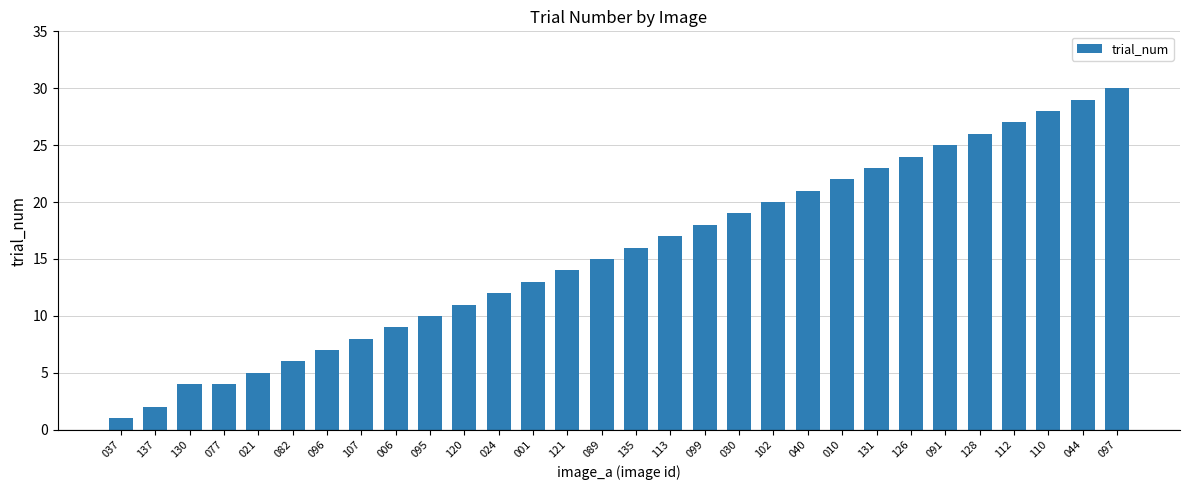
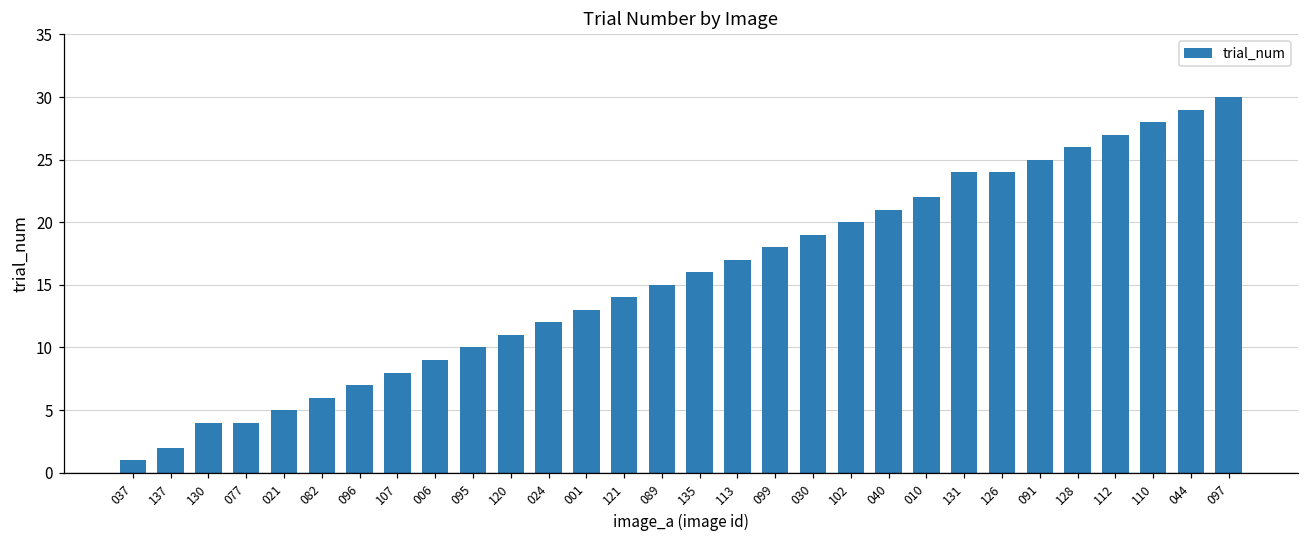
131: 23 -> 24
